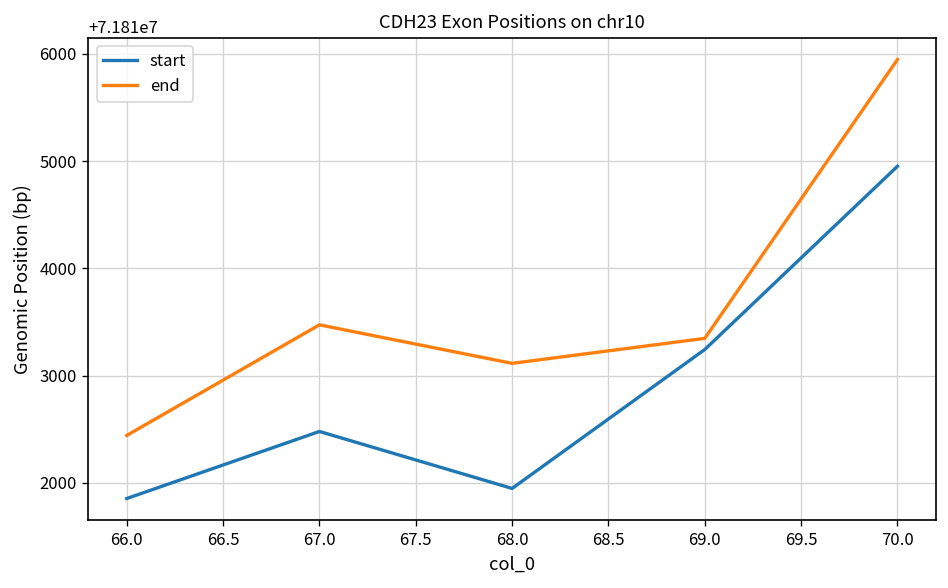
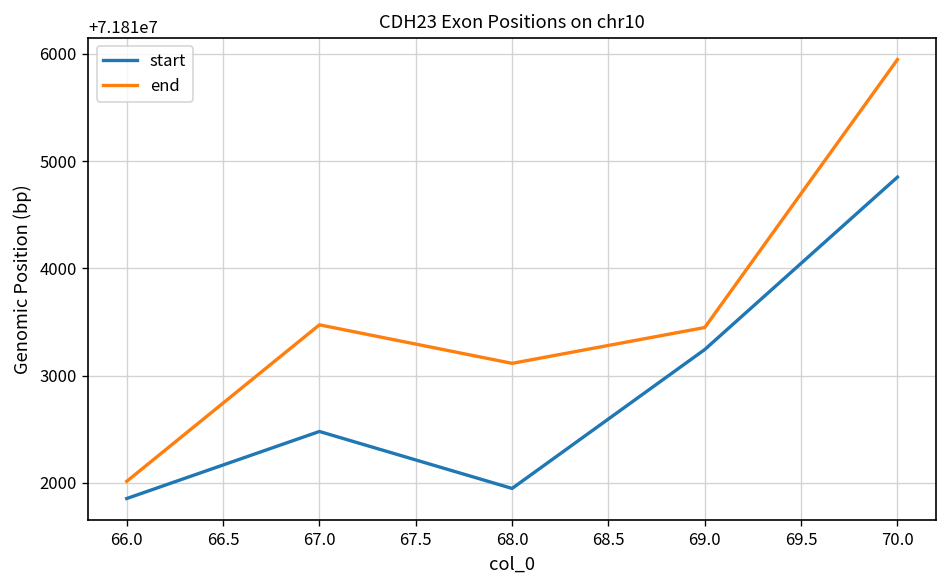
end, 66.0: 71812400 -> 71812000
end, 69.0: 71813300 -> 71813400
start, 70.0: 71815000 -> 71814900
